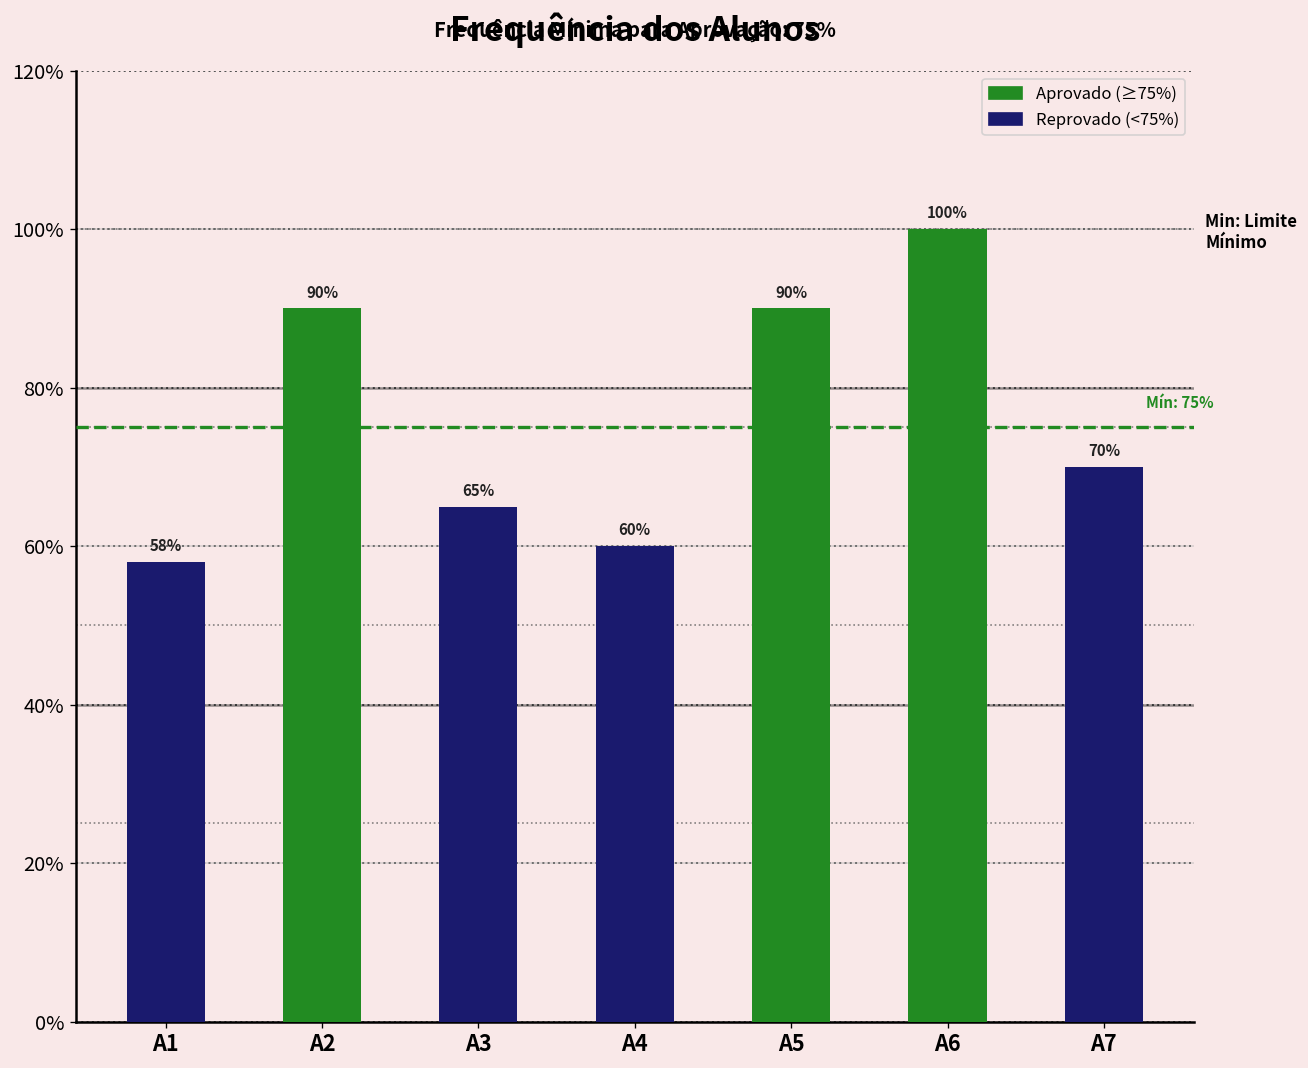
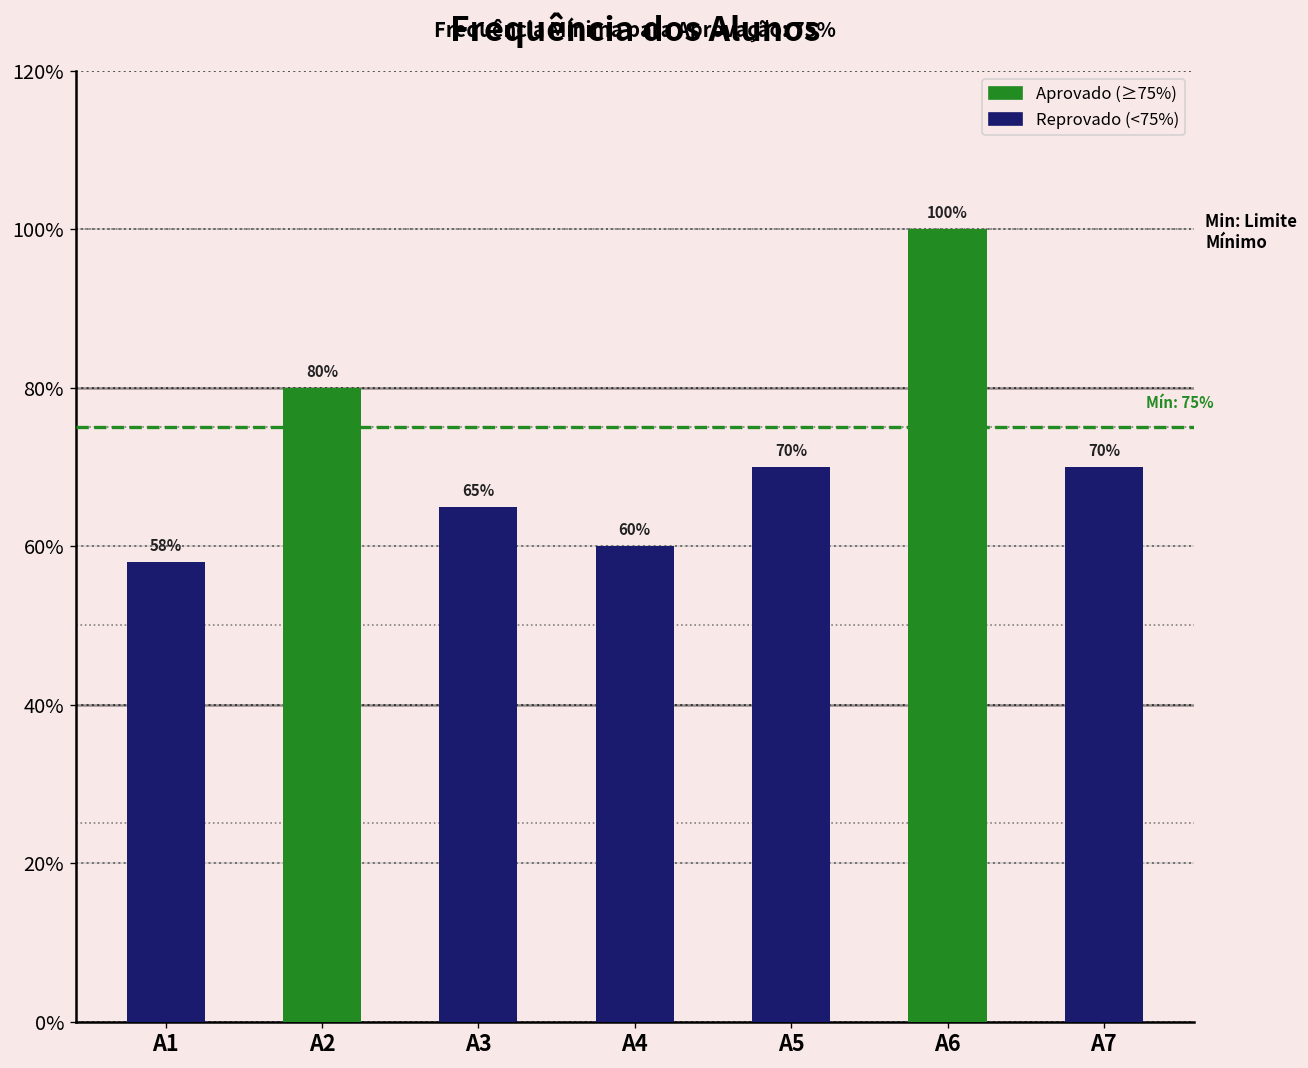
A2: 90% -> 80%
A5: 90% -> 70%
